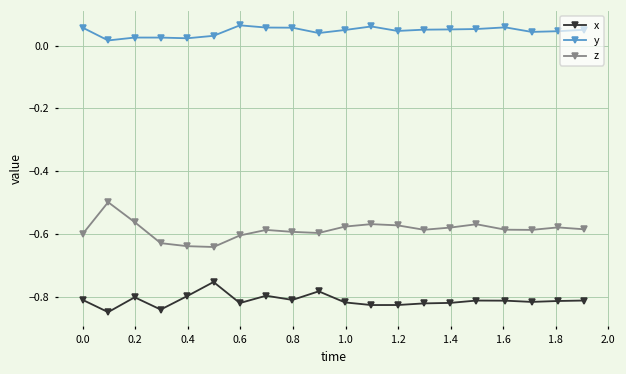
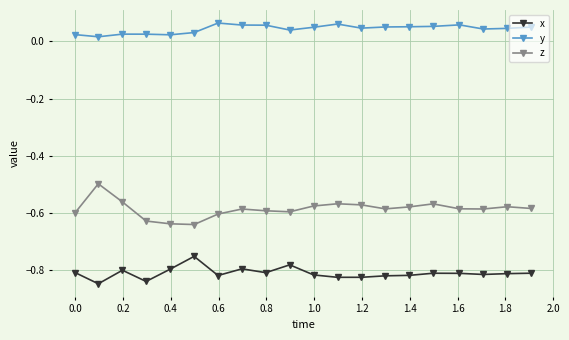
y, 0.0: 0.06 -> 0.02
